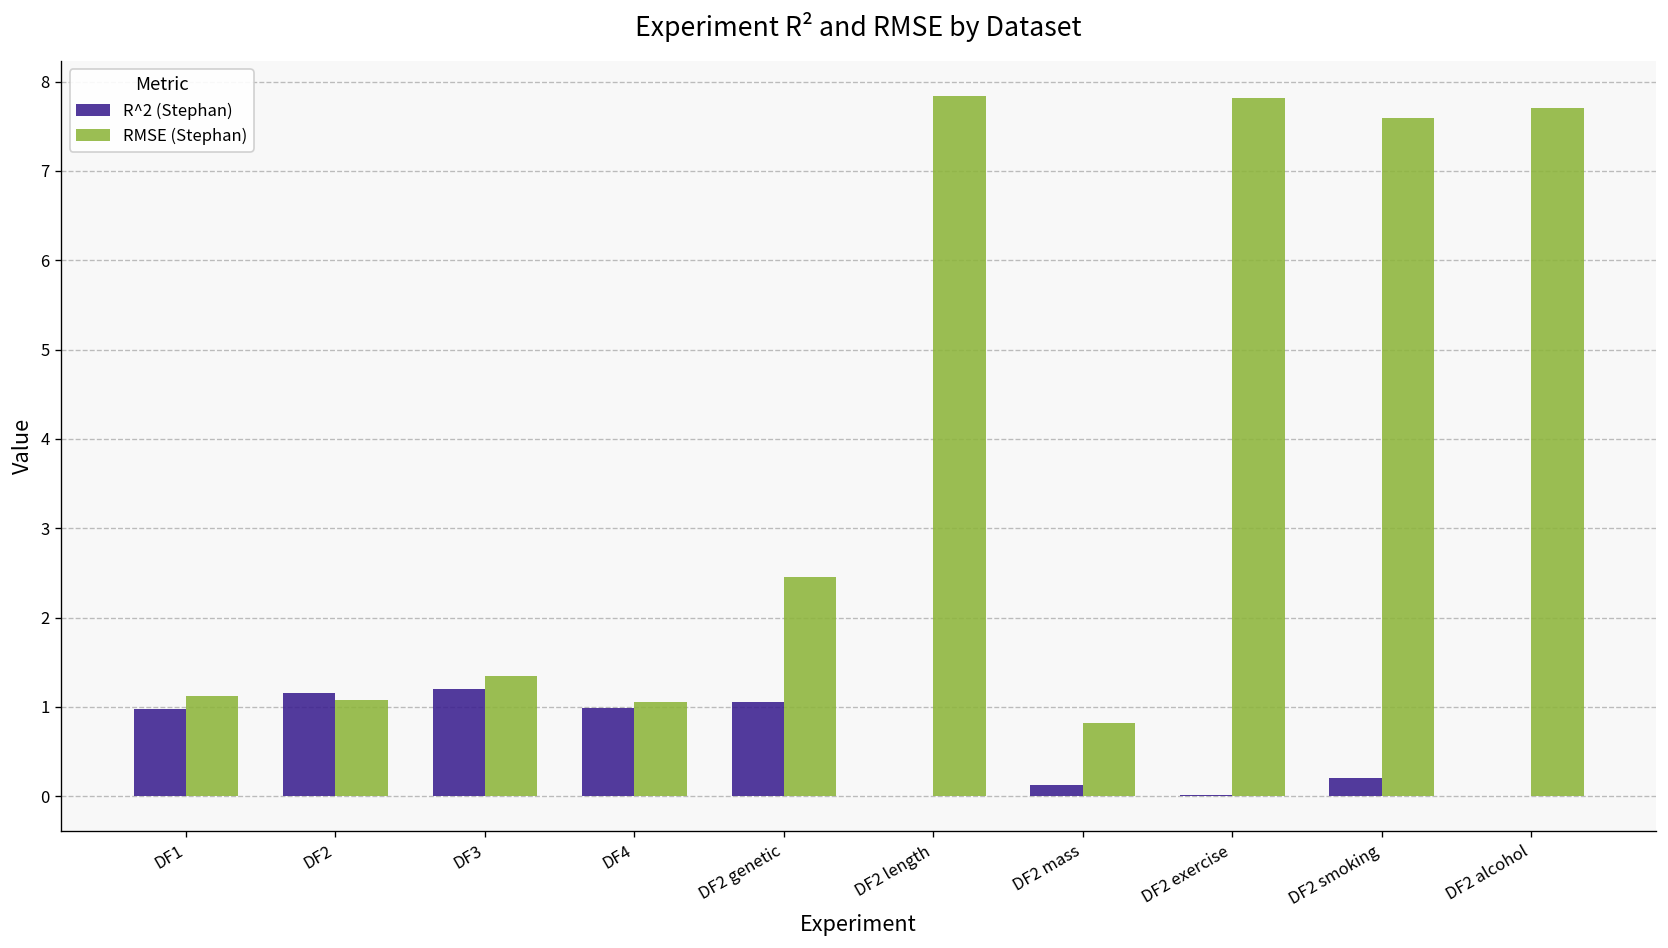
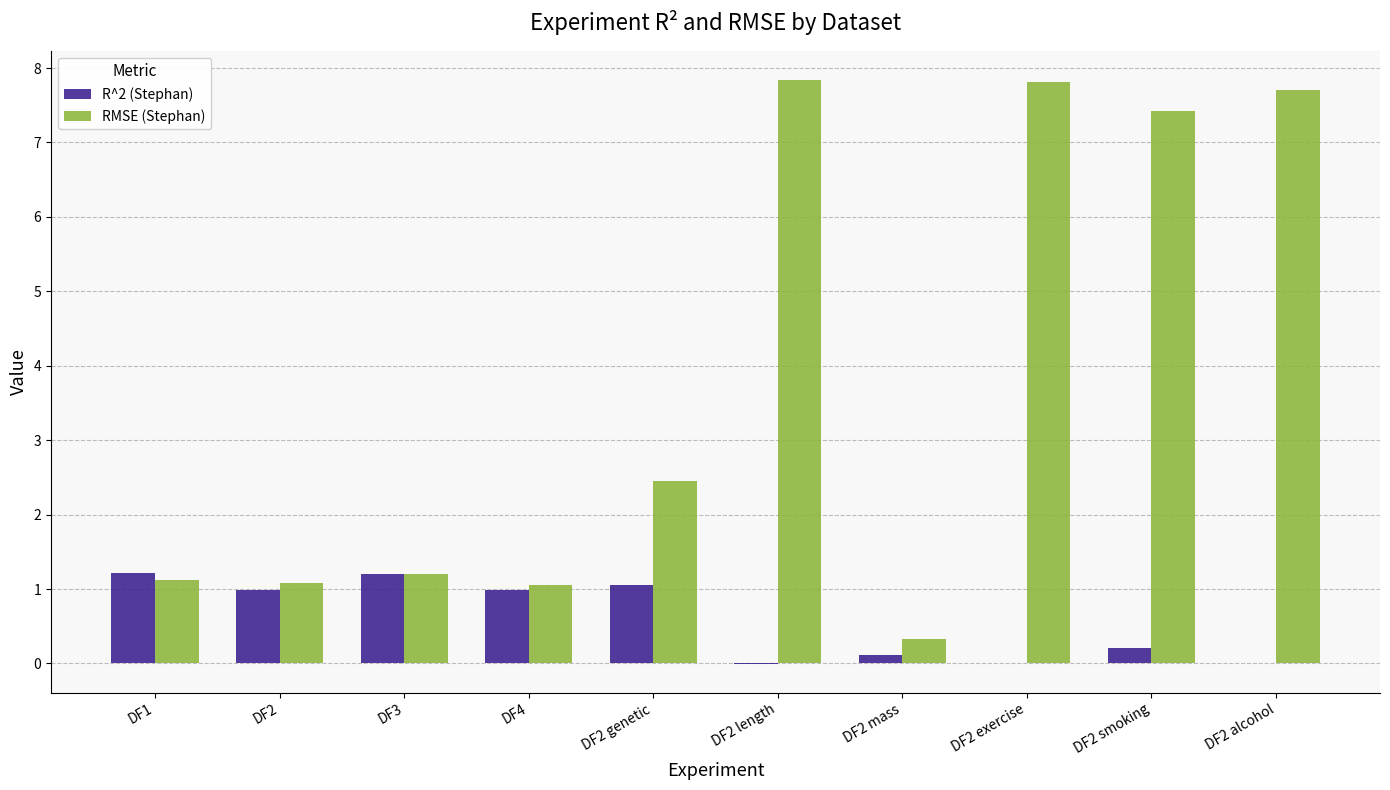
R^2 (Stephan), DF1: 1.0 -> 1.2
R^2 (Stephan), DF2: 1.2 -> 1.0
RMSE (Stephan), DF3: 1.3 -> 1.2
RMSE (Stephan), DF2 mass: 0.8 -> 0.3
RMSE (Stephan), DF2 smoking: 7.6 -> 7.4
